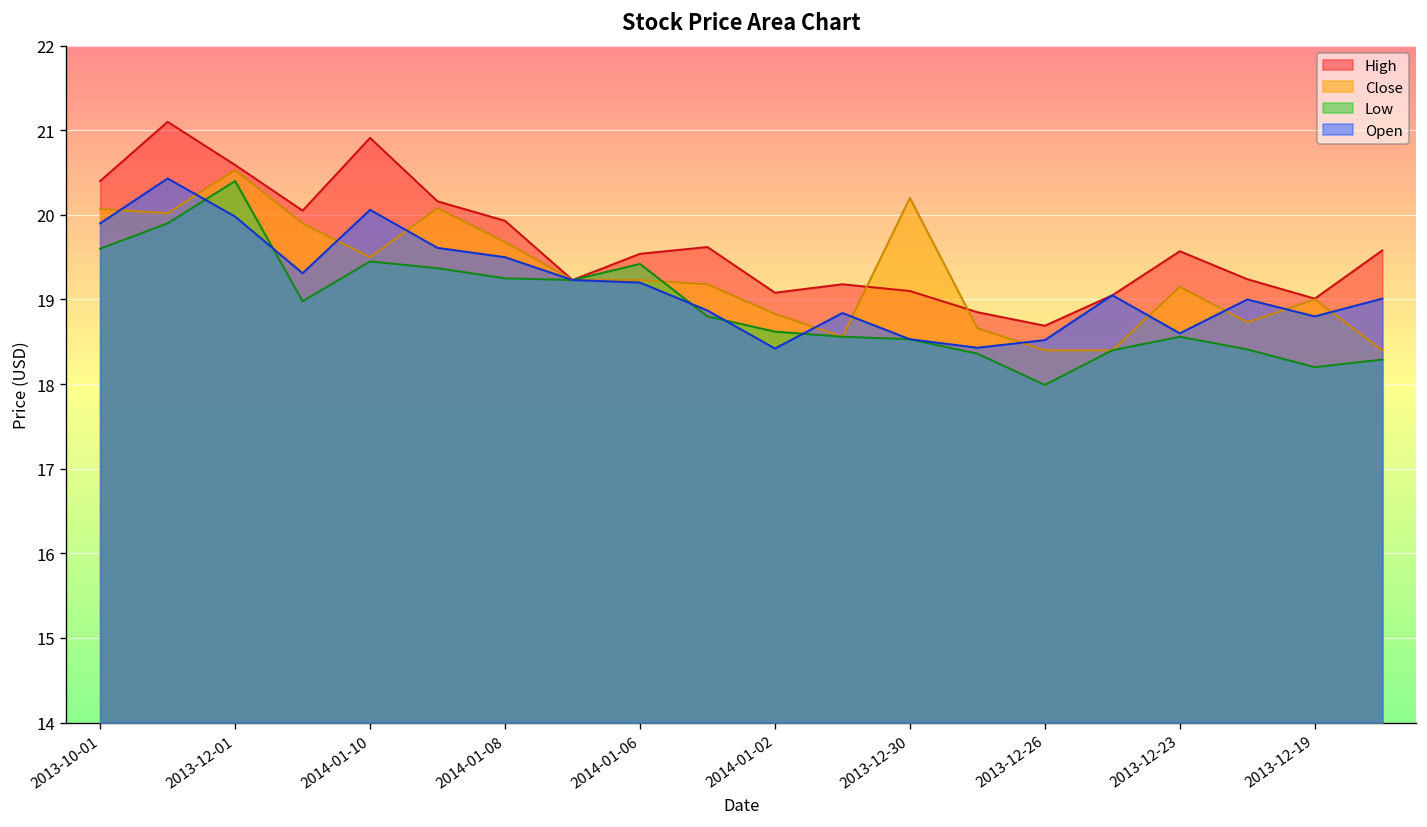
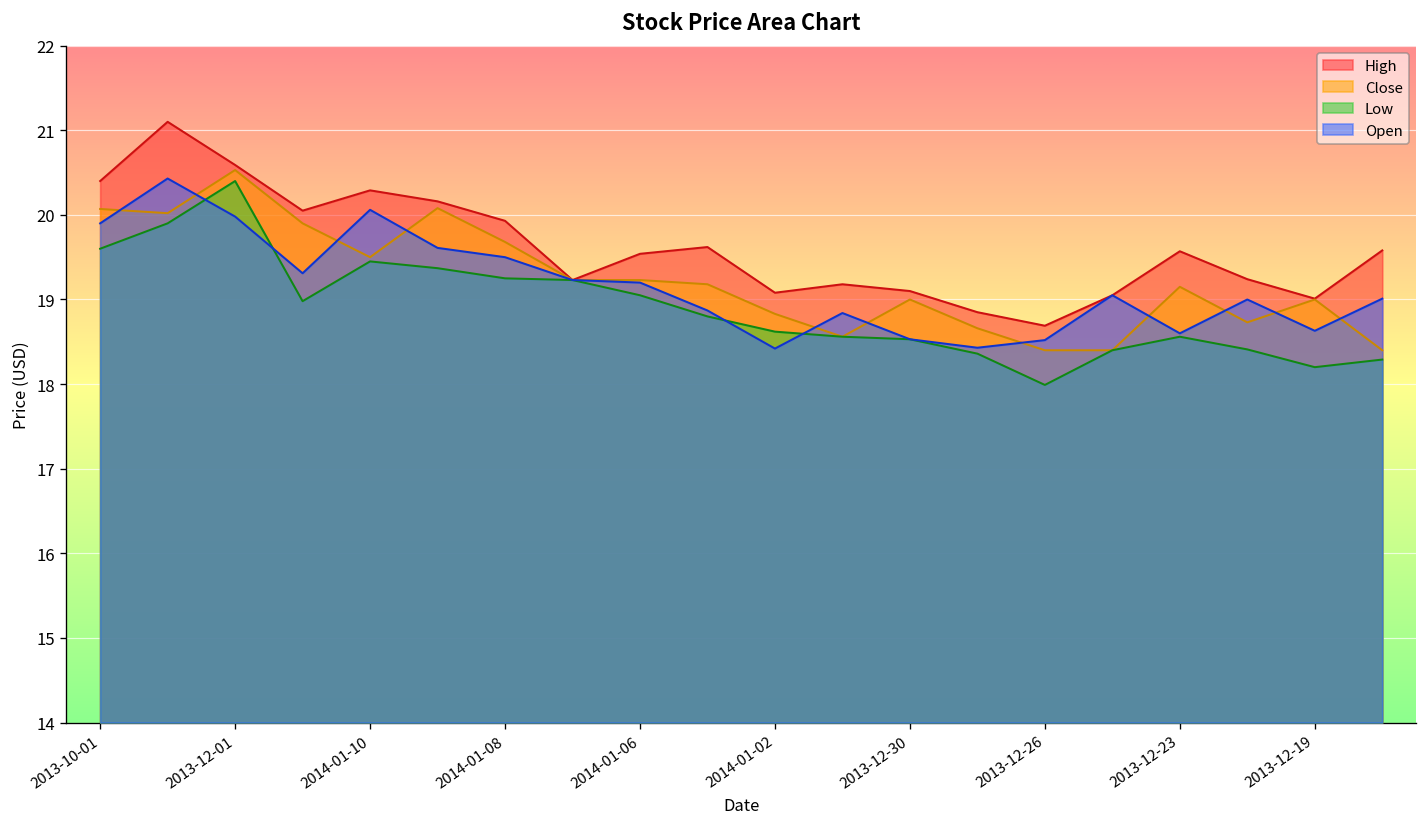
High, 2014-01-10: 20.9 -> 20.3
Low, 2014-01-06: 19.4 -> 19.1
Close, 2013-12-30: 20.2 -> 19.0
Open, 2013-12-19: 18.8 -> 18.6
